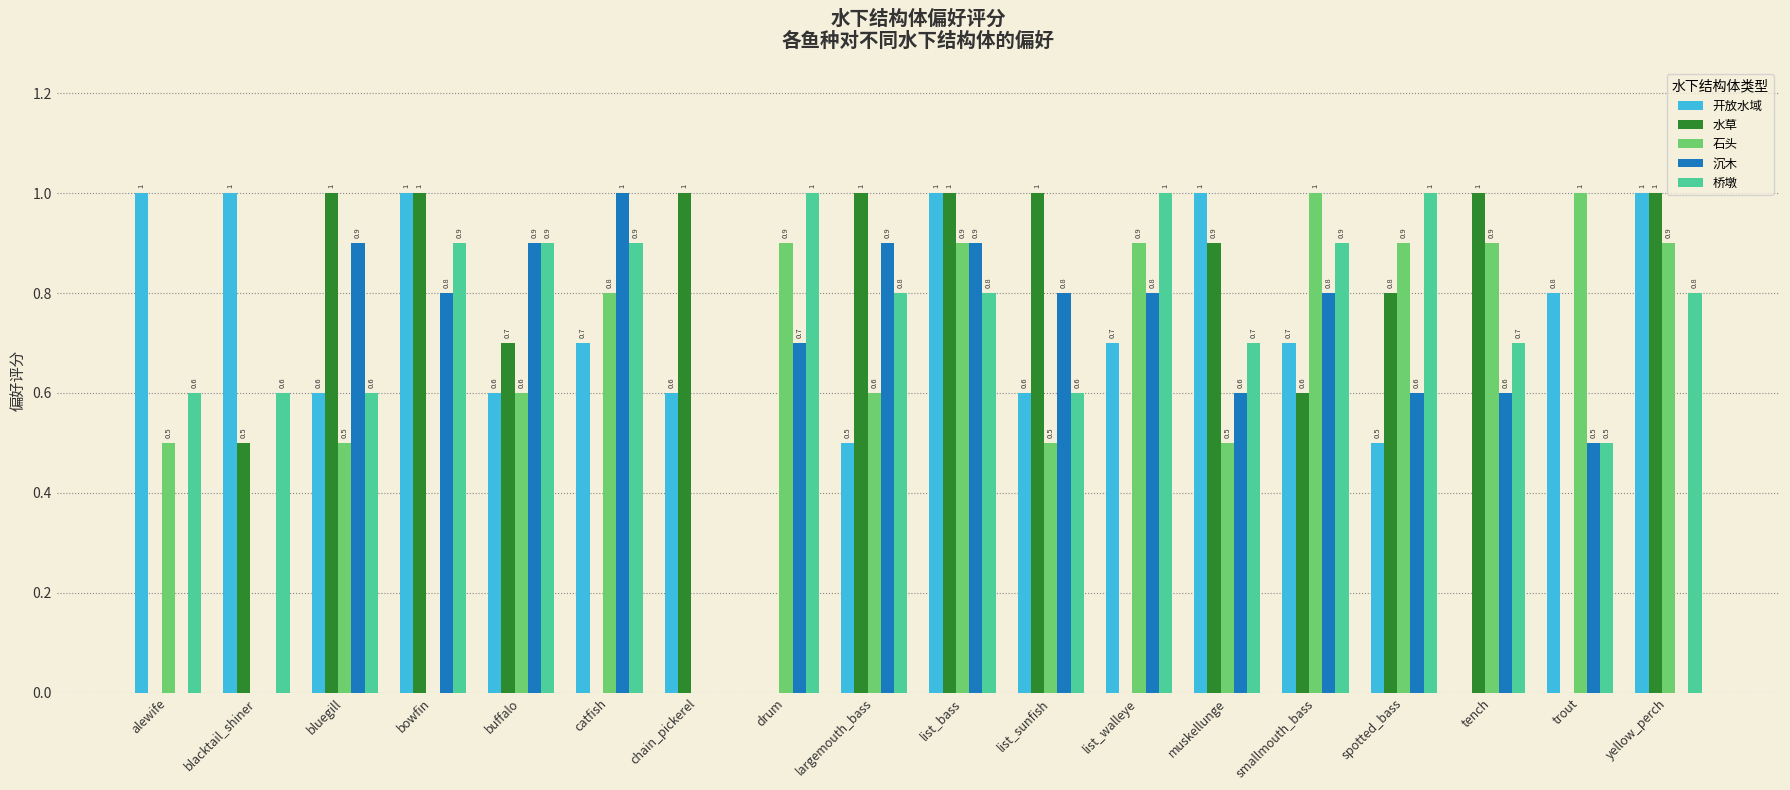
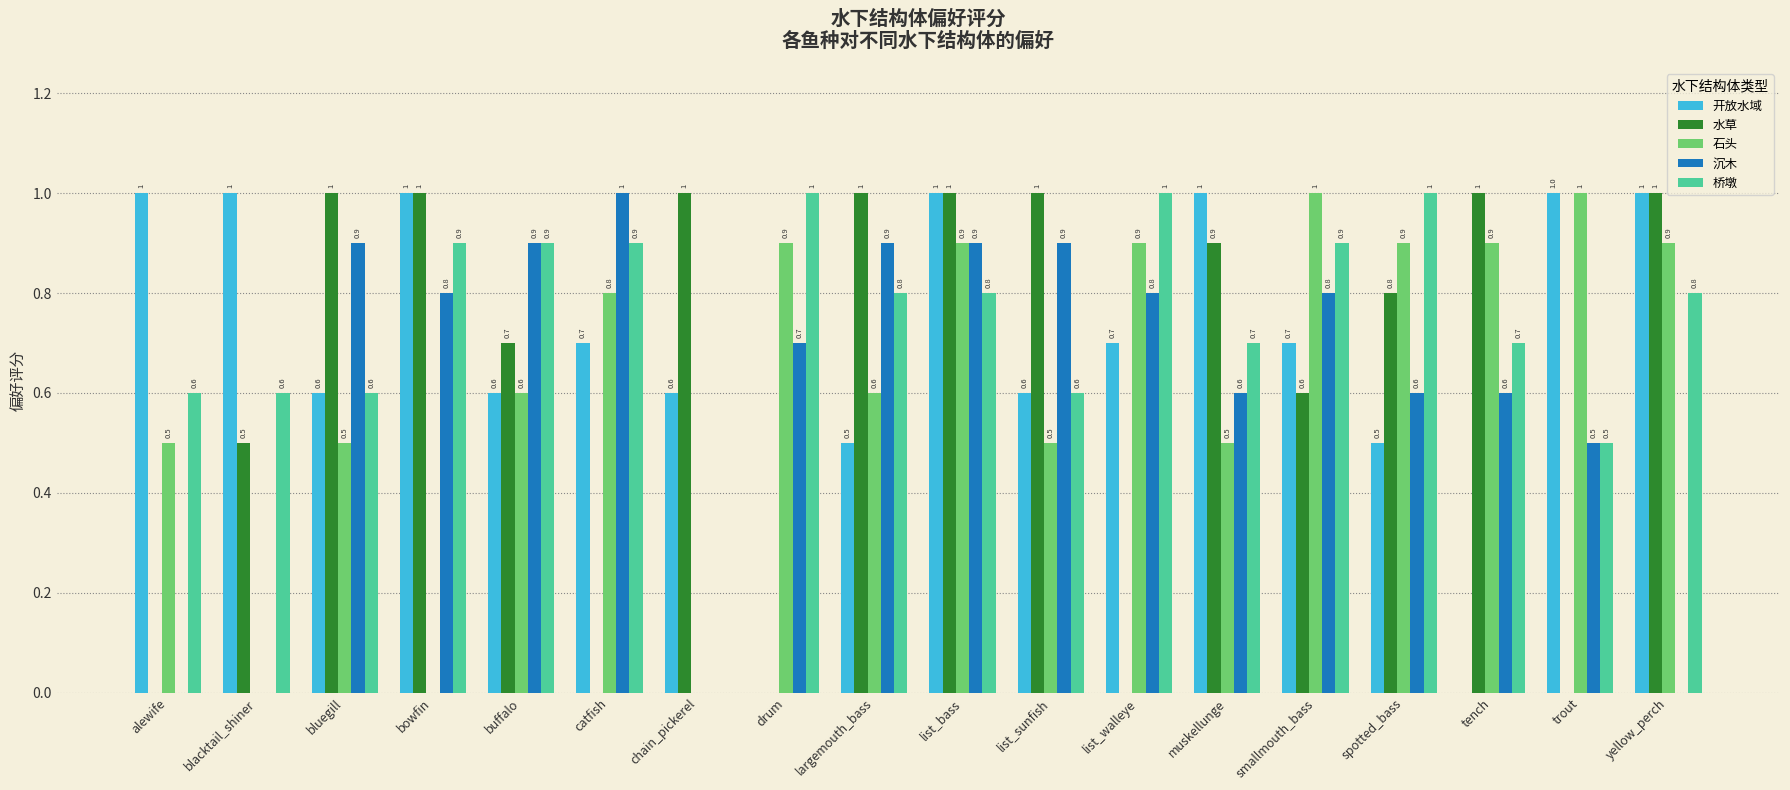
沉木, list_sunfish: 0.8 -> 0.9
开放水域, trout: 0.8 -> 1.0
